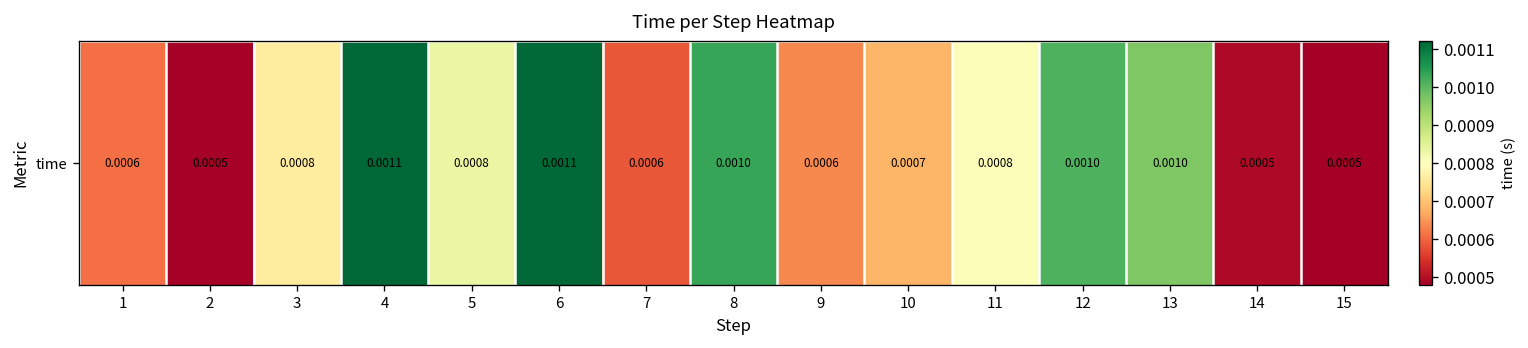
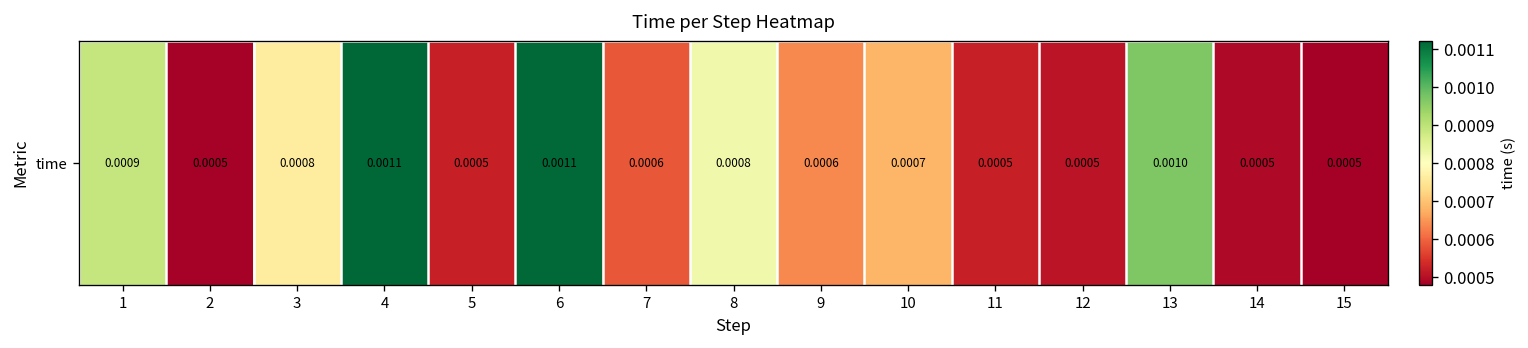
time, 1: 0.0006 -> 0.0009
time, 5: 0.0008 -> 0.0005
time, 8: 0.0010 -> 0.0008
time, 11: 0.0008 -> 0.0005
time, 12: 0.0010 -> 0.0005
